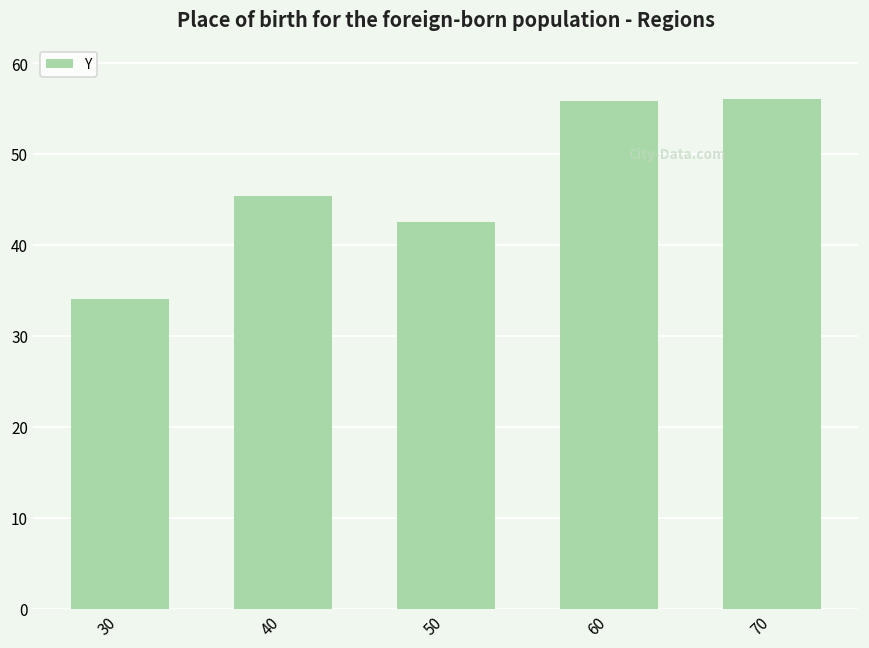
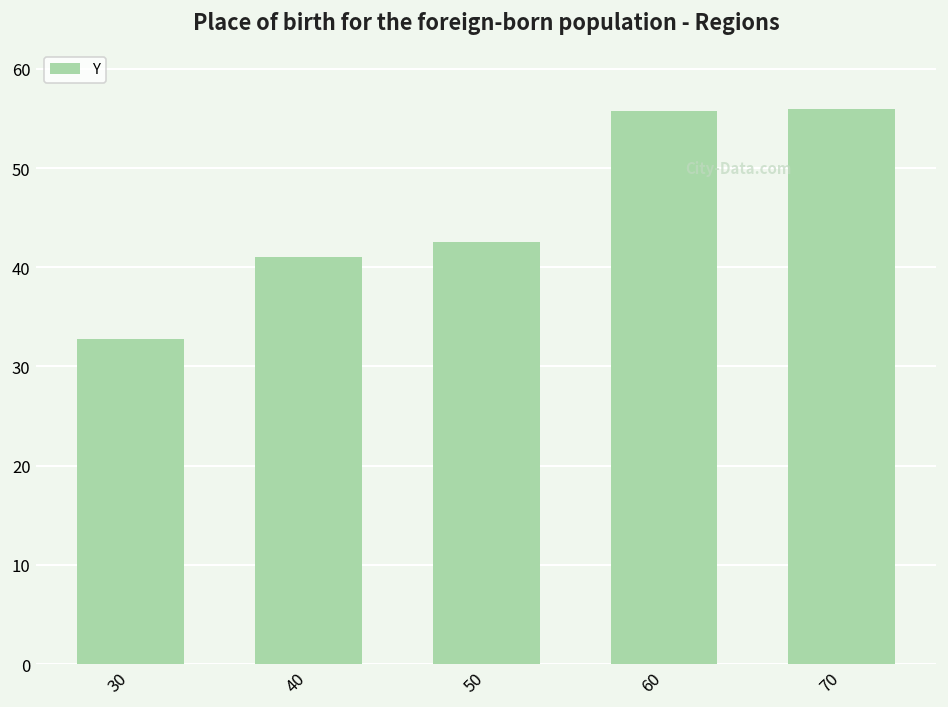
30: 34 -> 33
40: 45 -> 41
